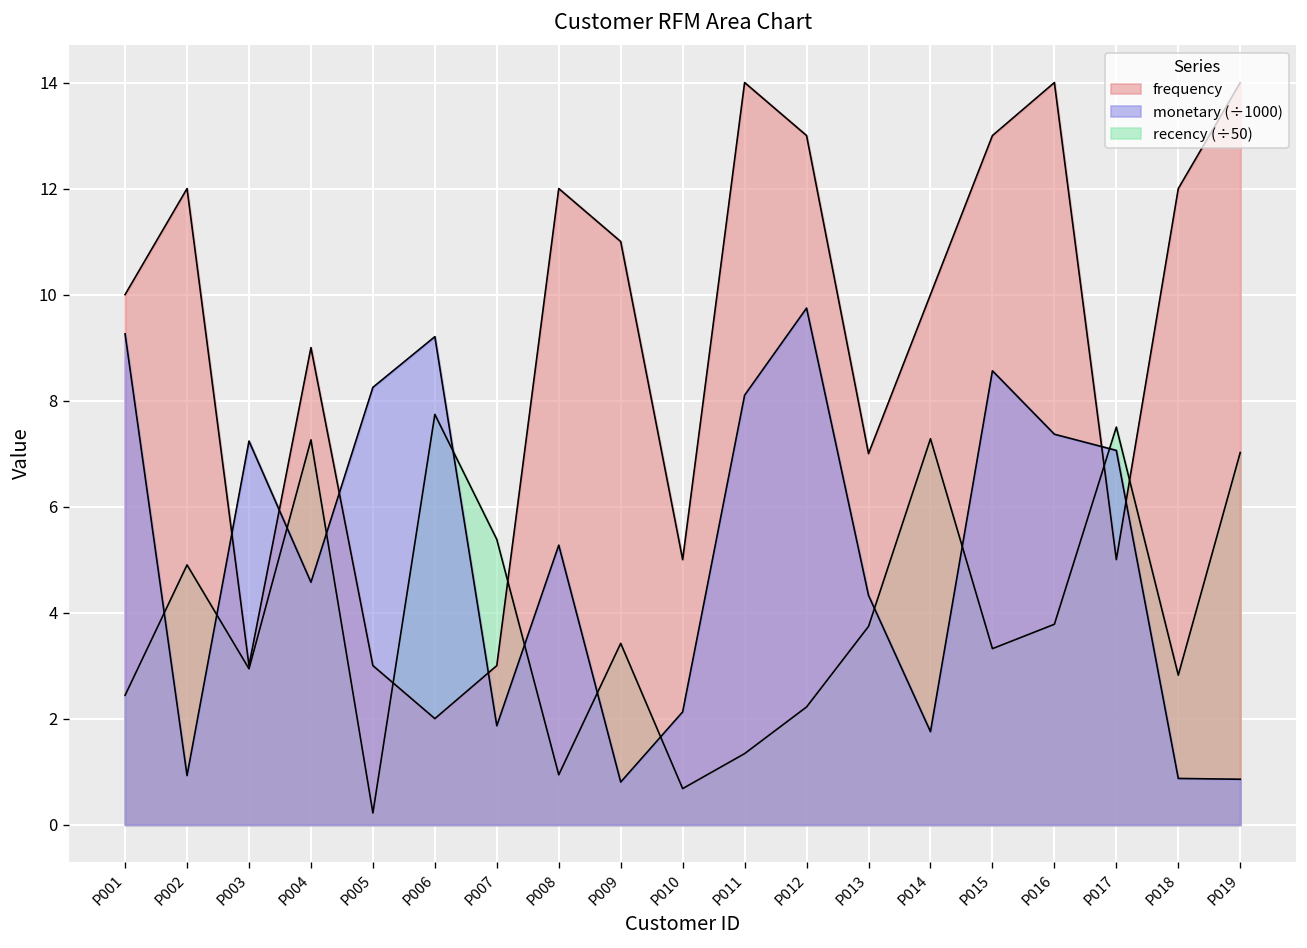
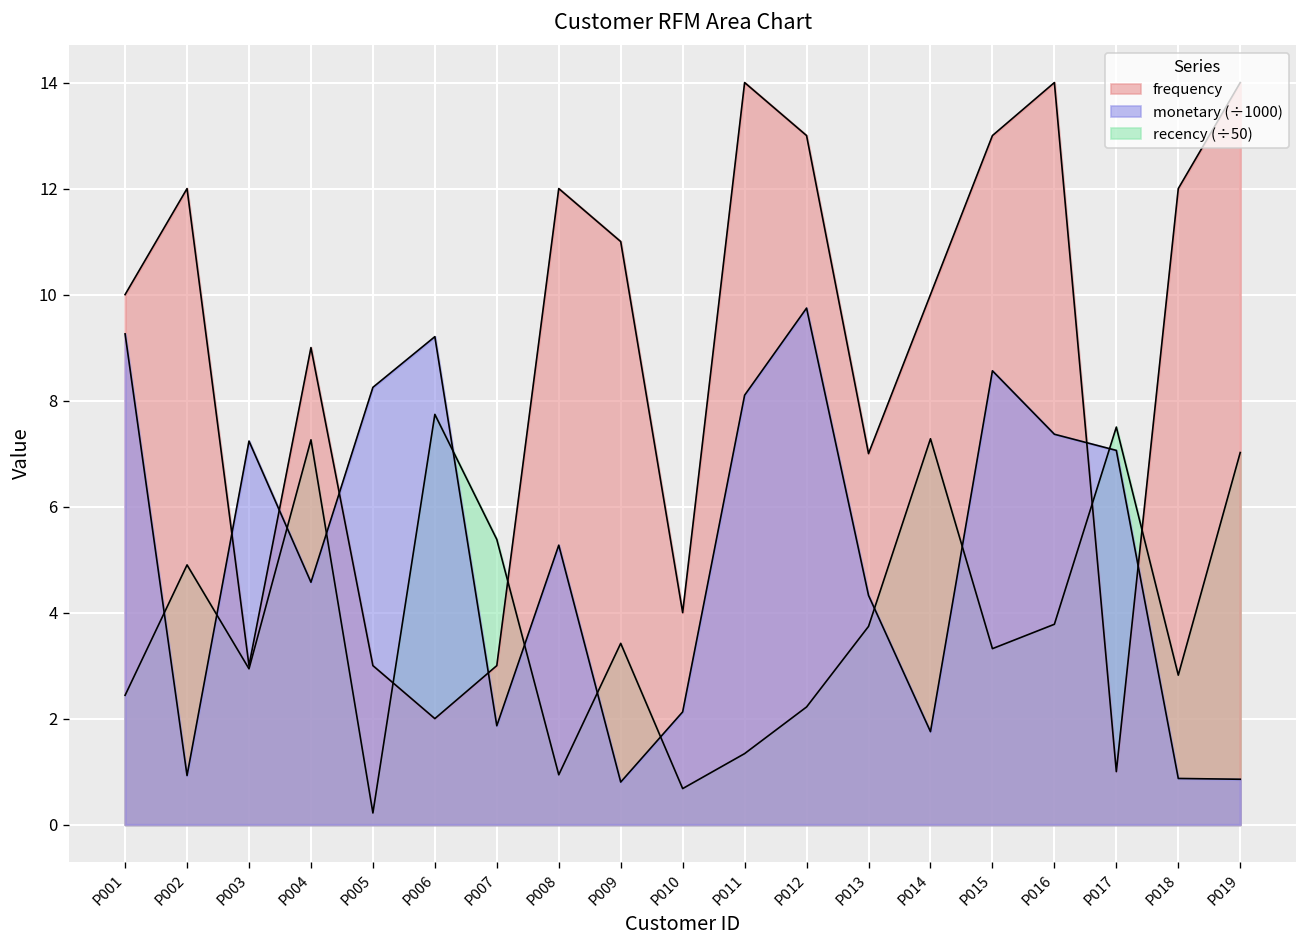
frequency, P010: 5 -> 4
frequency, P017: 5 -> 1
